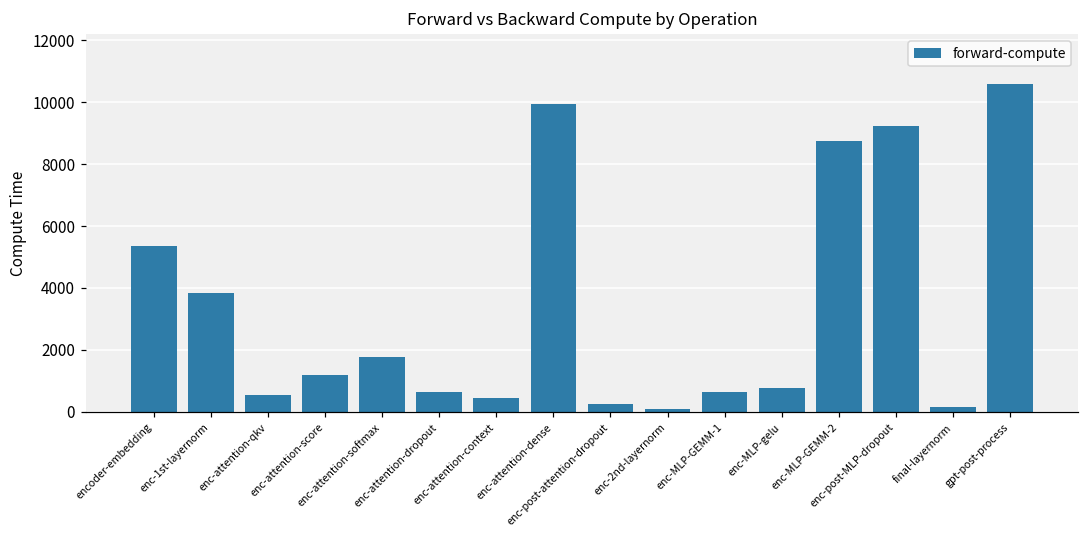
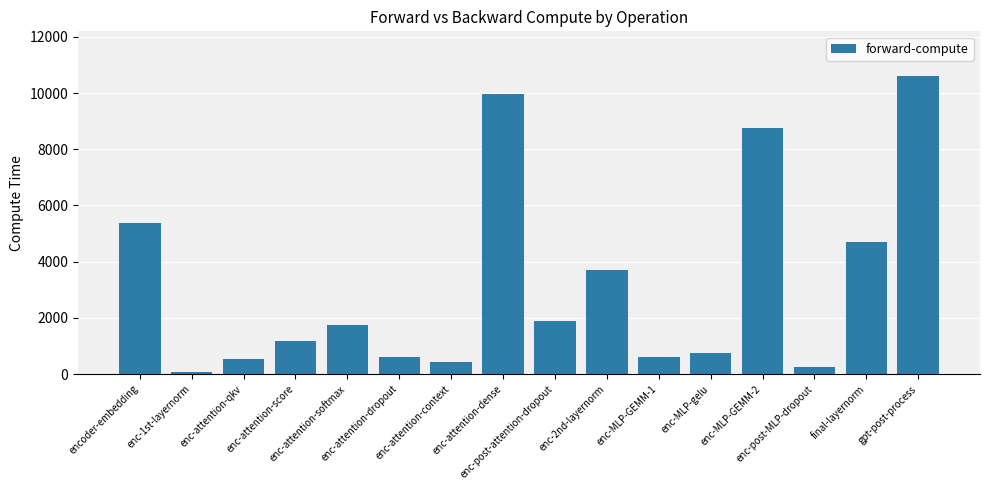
enc-1st-layernorm: 3800 -> 100
enc-post-attention-dropout: 200 -> 1900
enc-2nd-layernorm: 100 -> 3700
enc-post-MLP-dropout: 9200 -> 200
final-layernorm: 100 -> 4700
